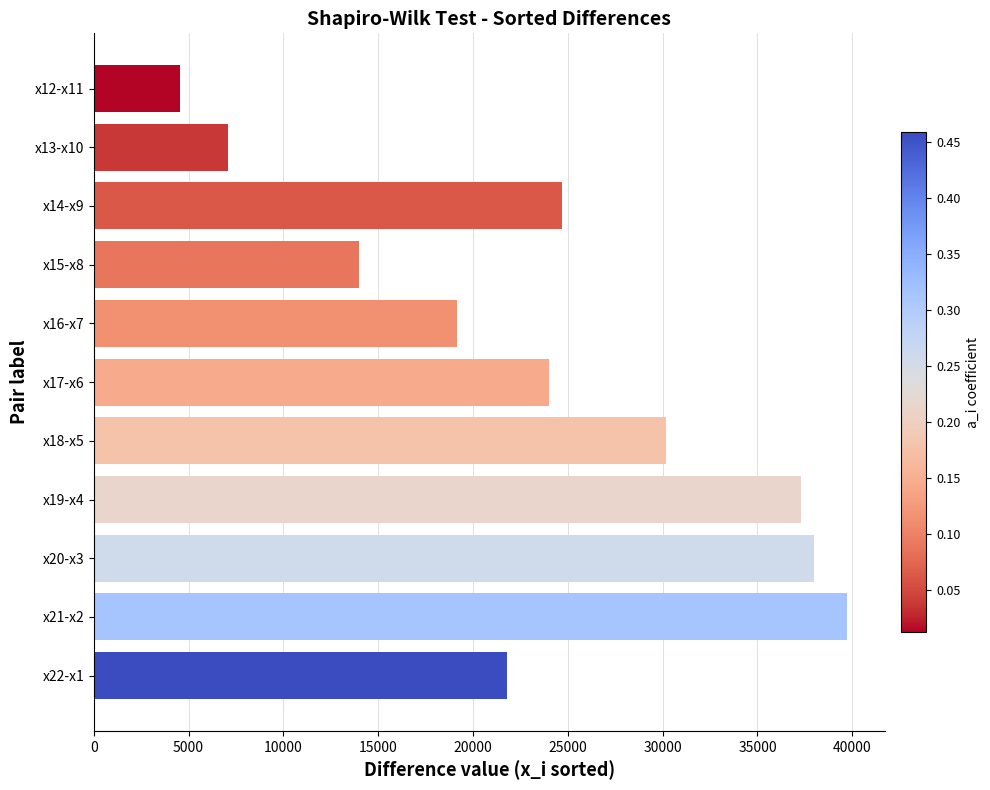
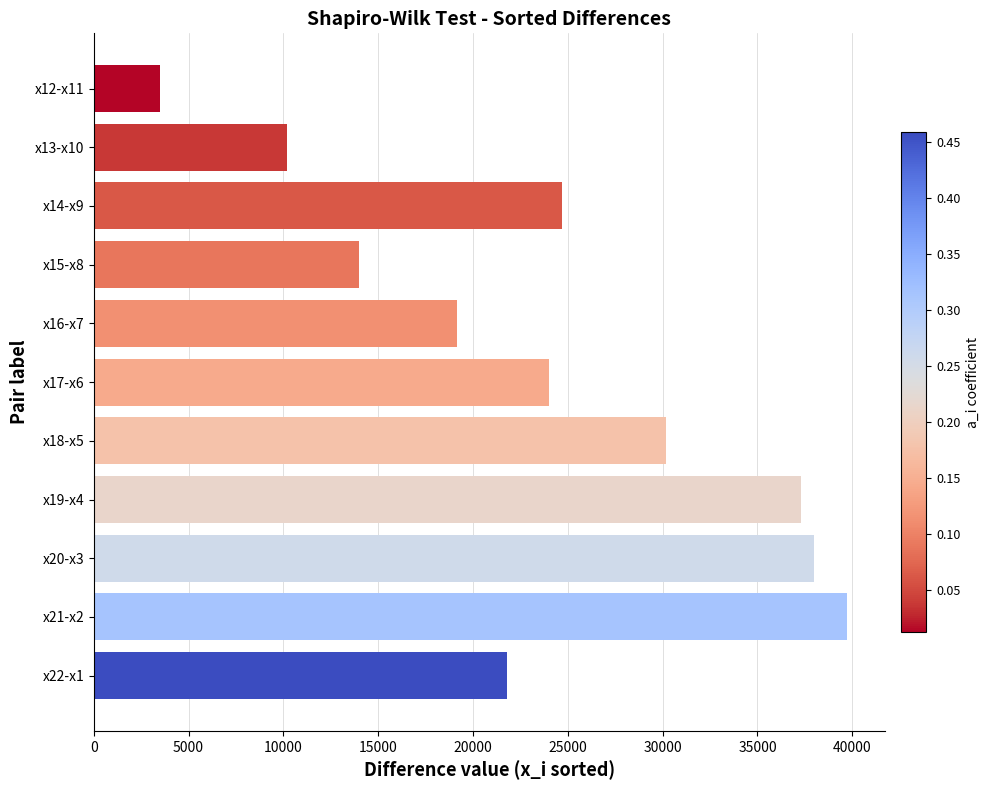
x12-x11: 4500 -> 3500
x13-x10: 7100 -> 10200
